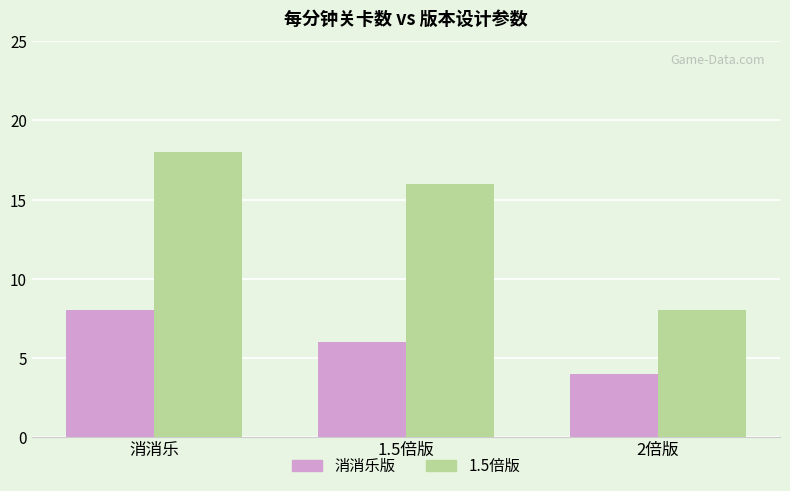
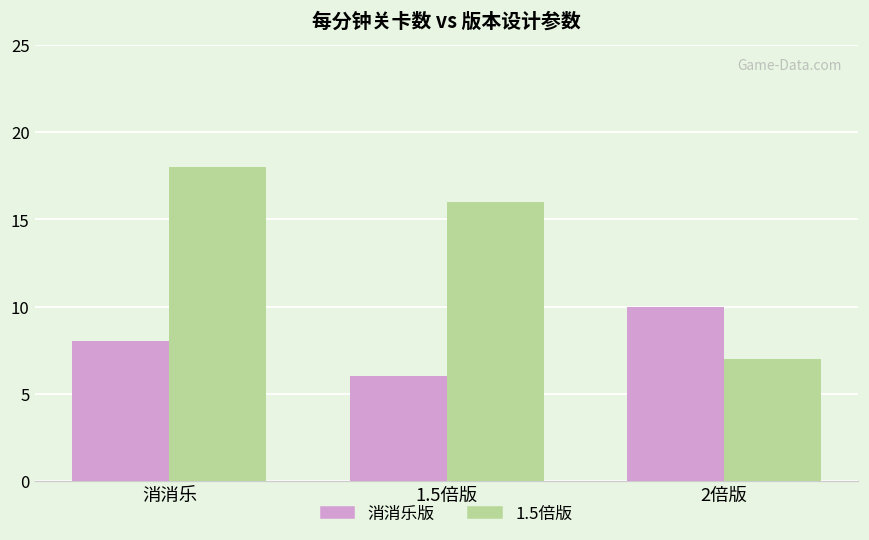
消消乐版, 2倍版: 4 -> 10
1.5倍版, 2倍版: 8 -> 7
